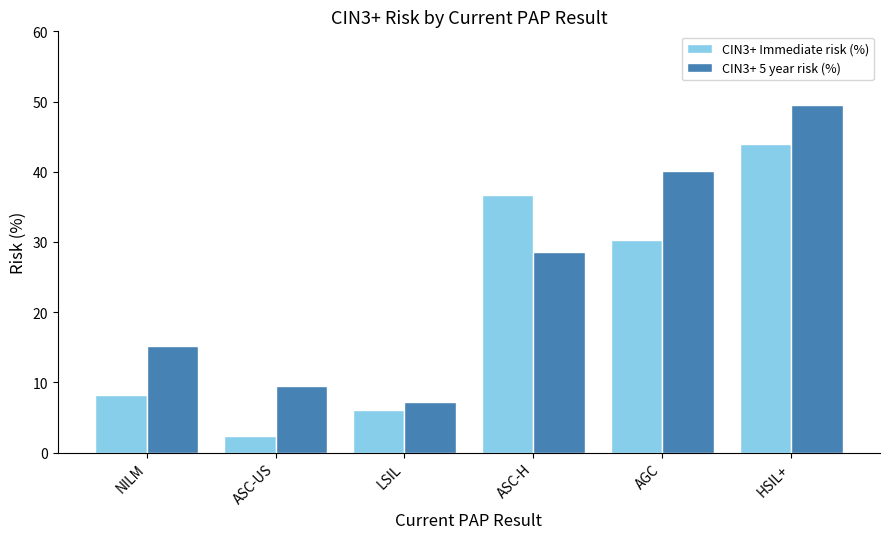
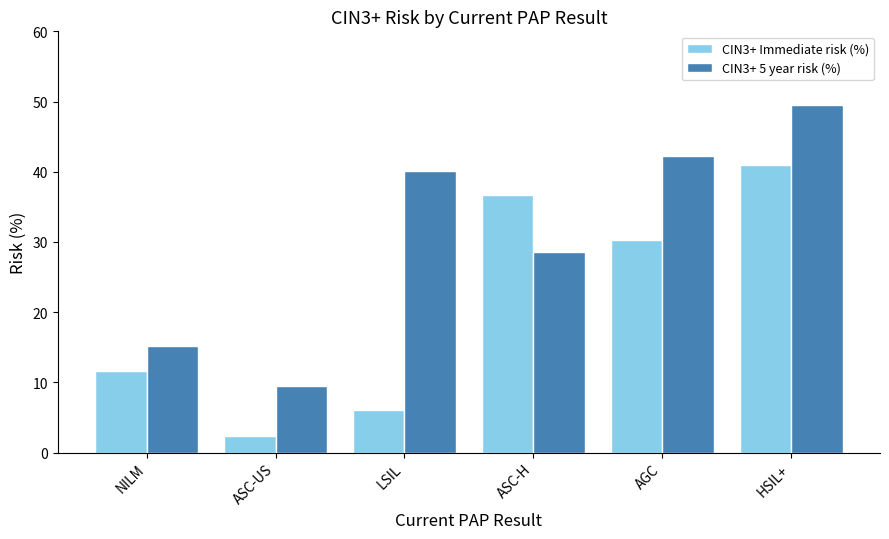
CIN3+ Immediate risk (%), NILM: 8 -> 12
CIN3+ 5 year risk (%), LSIL: 7 -> 40
CIN3+ 5 year risk (%), AGC: 40 -> 42
CIN3+ Immediate risk (%), HSIL+: 44 -> 41
